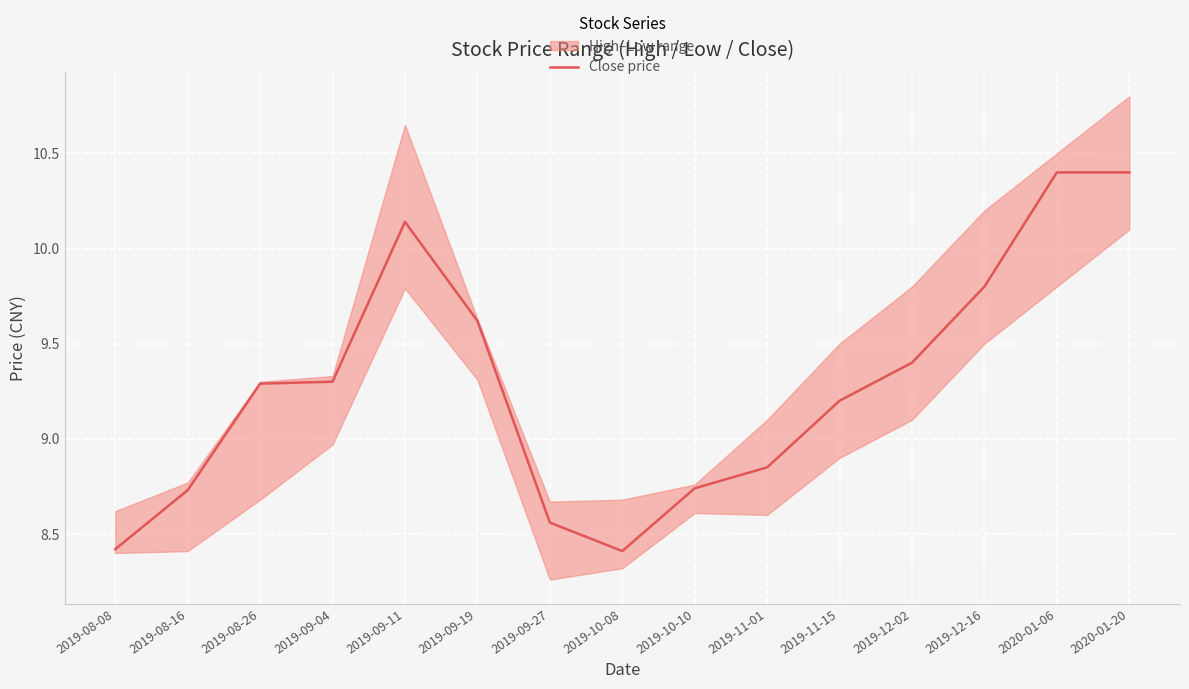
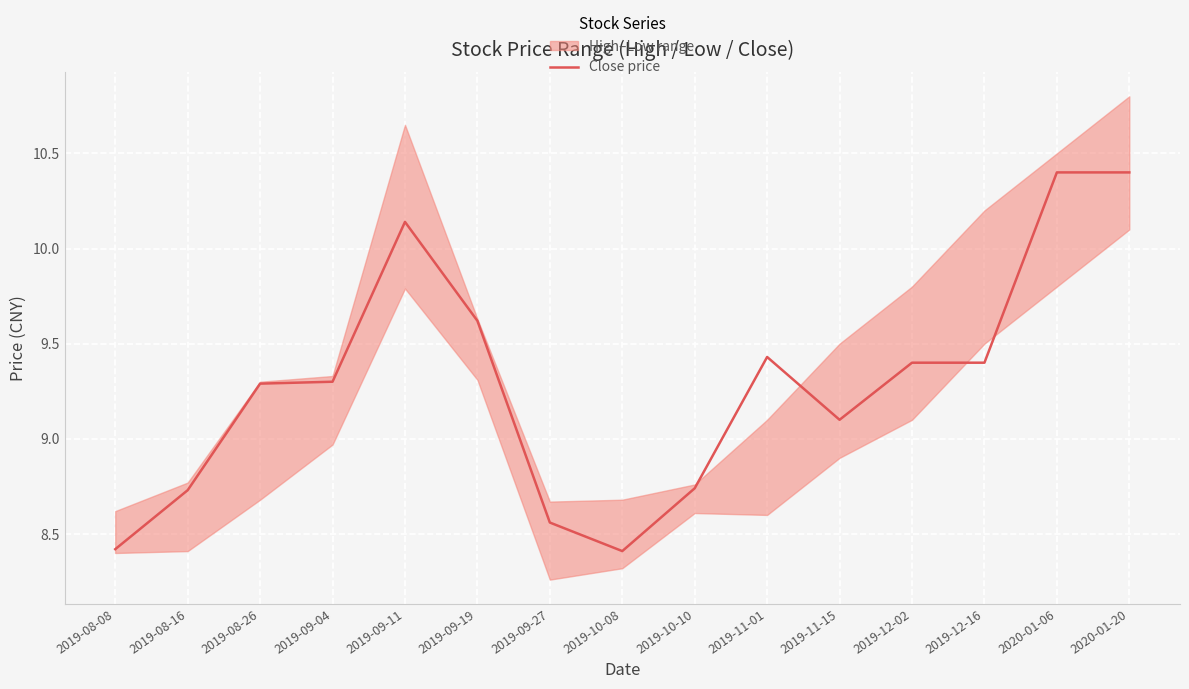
Close price, 2019-11-01: 8.85 -> 9.43
Close price, 2019-11-15: 9.2 -> 9.1
Close price, 2019-12-16: 9.8 -> 9.4
